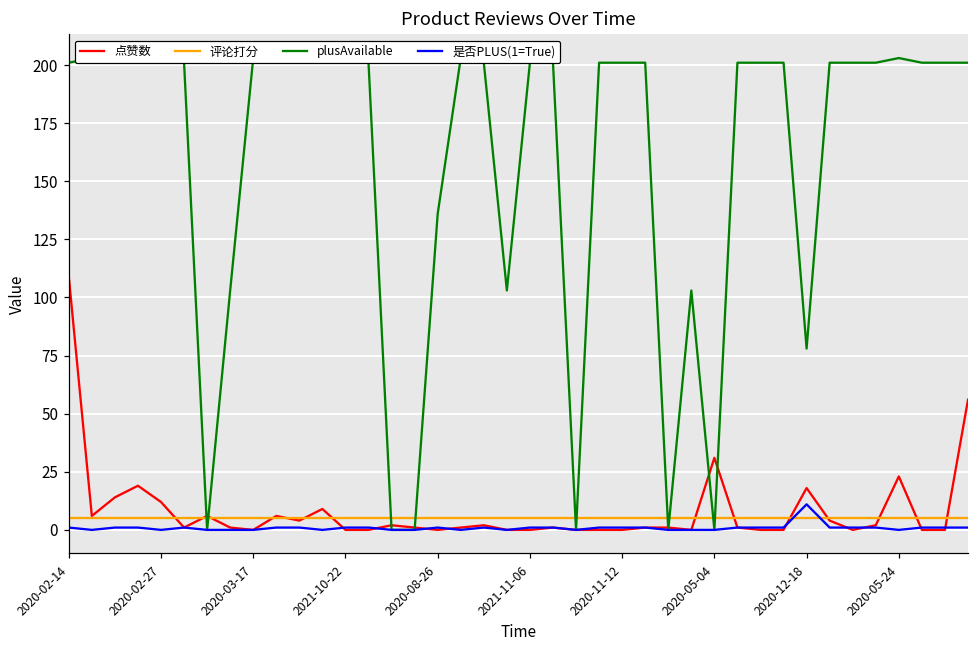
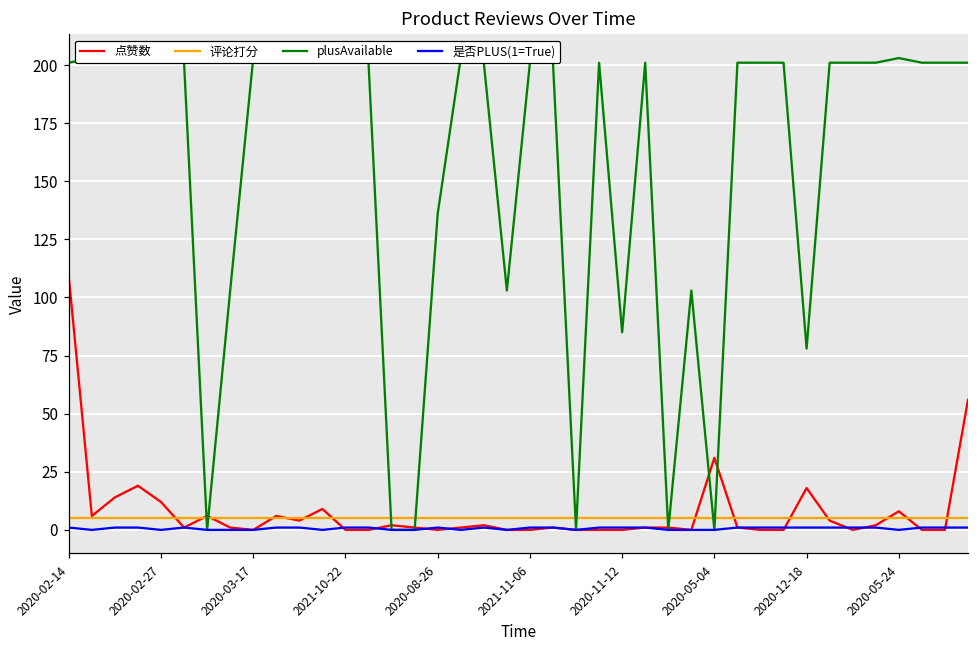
plusAvailable, 2020-11-12: 201 -> 85
是否PLUS(1=True), 2020-12-18: 11 -> 1
点赞数, 2020-05-24: 23 -> 8
